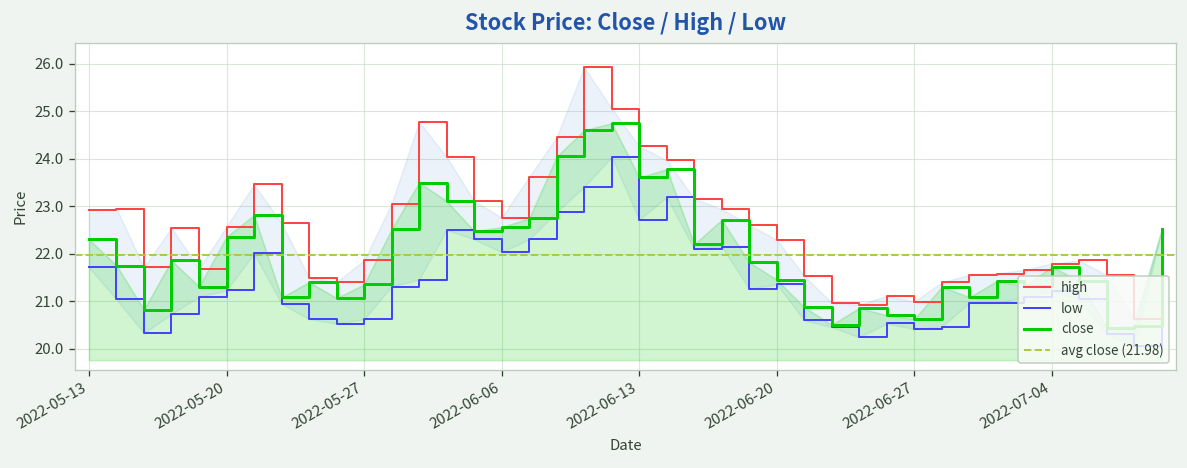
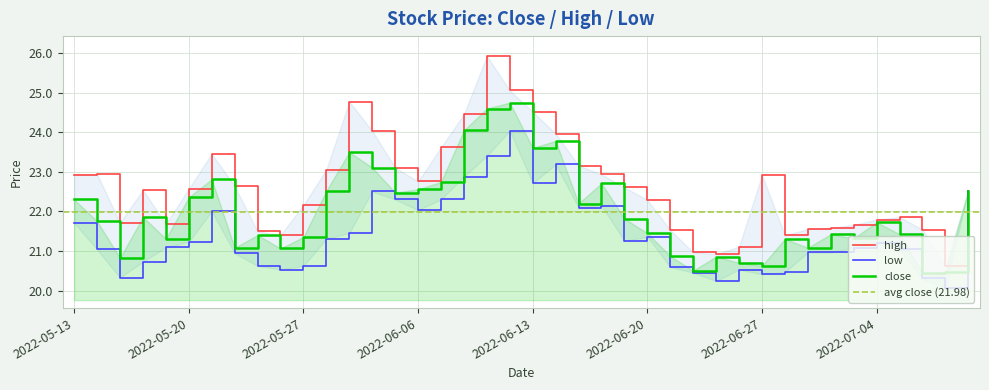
high, 2022-05-27: 21.9 -> 22.2
high, 2022-06-13: 24.3 -> 24.5
high, 2022-06-27: 21.0 -> 22.9
